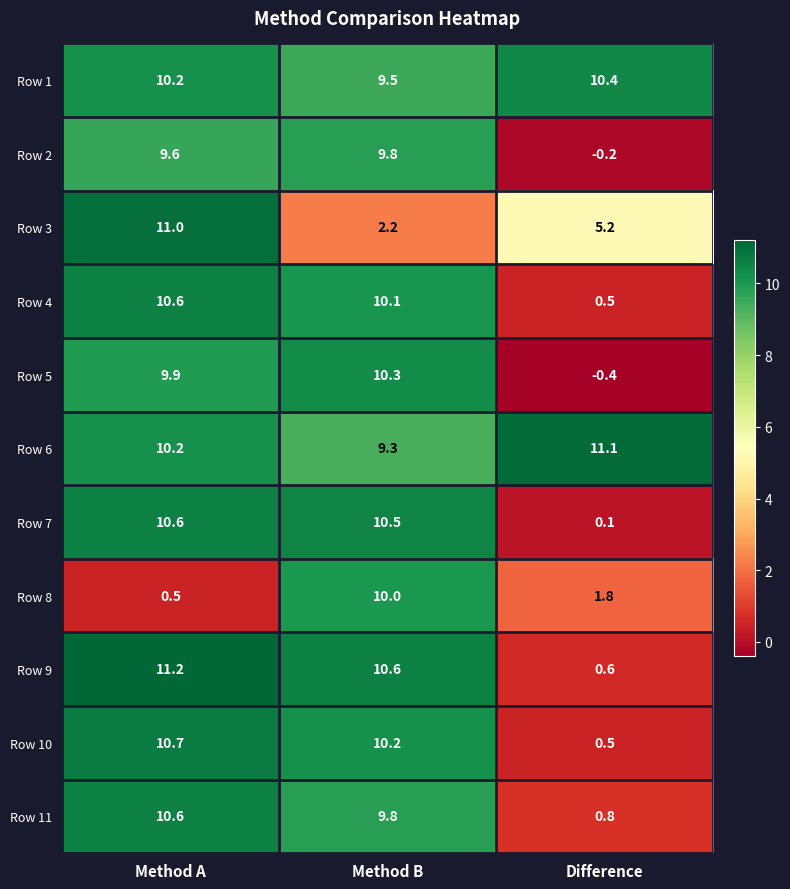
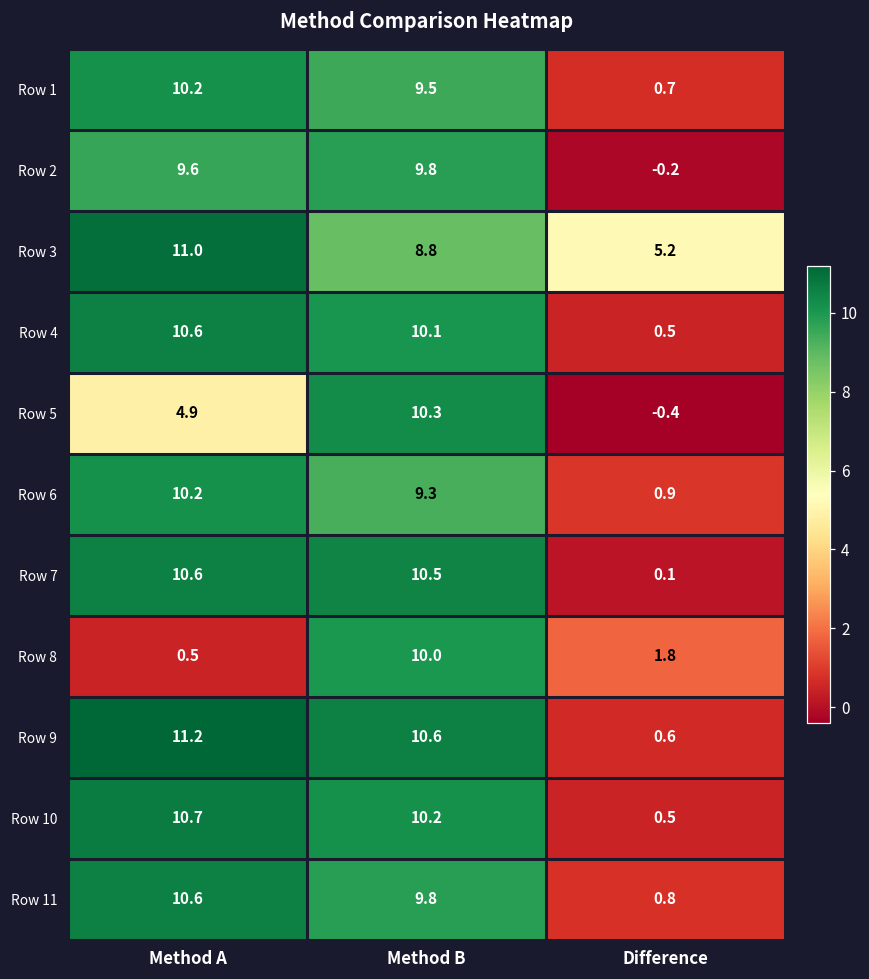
Row 1, Difference: 10.4 -> 0.7
Row 3, Method B: 2.2 -> 8.8
Row 5, Method A: 9.9 -> 4.9
Row 6, Difference: 11.1 -> 0.9
